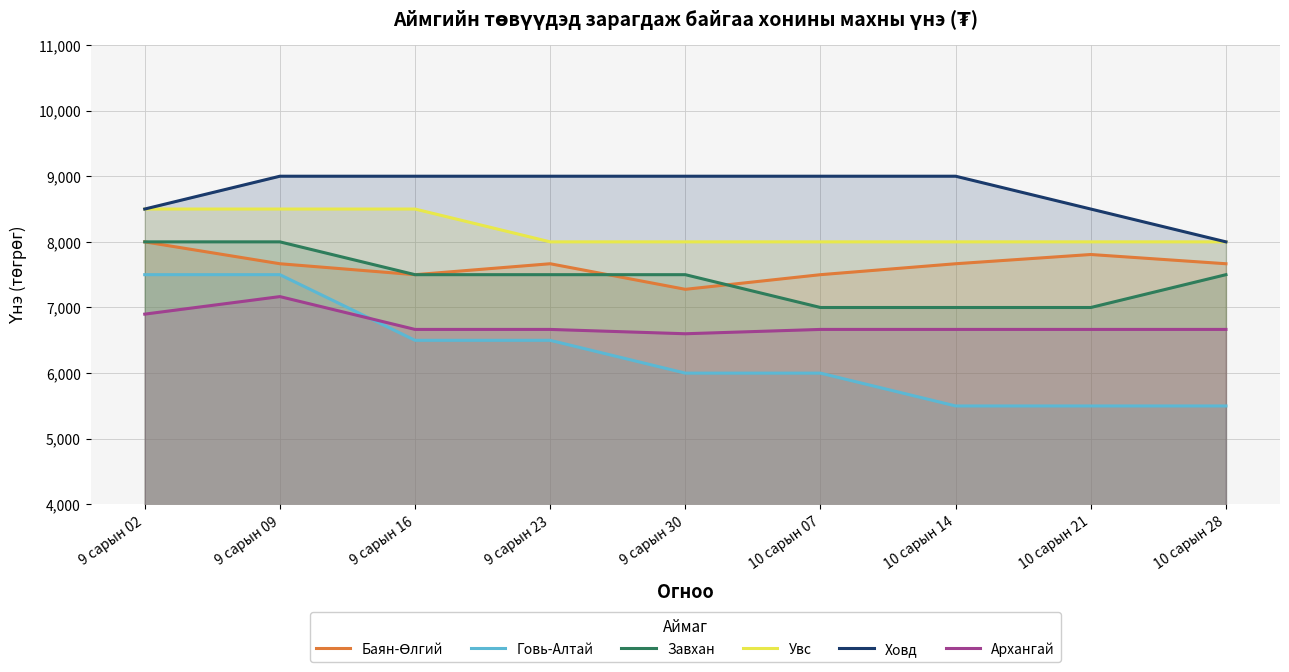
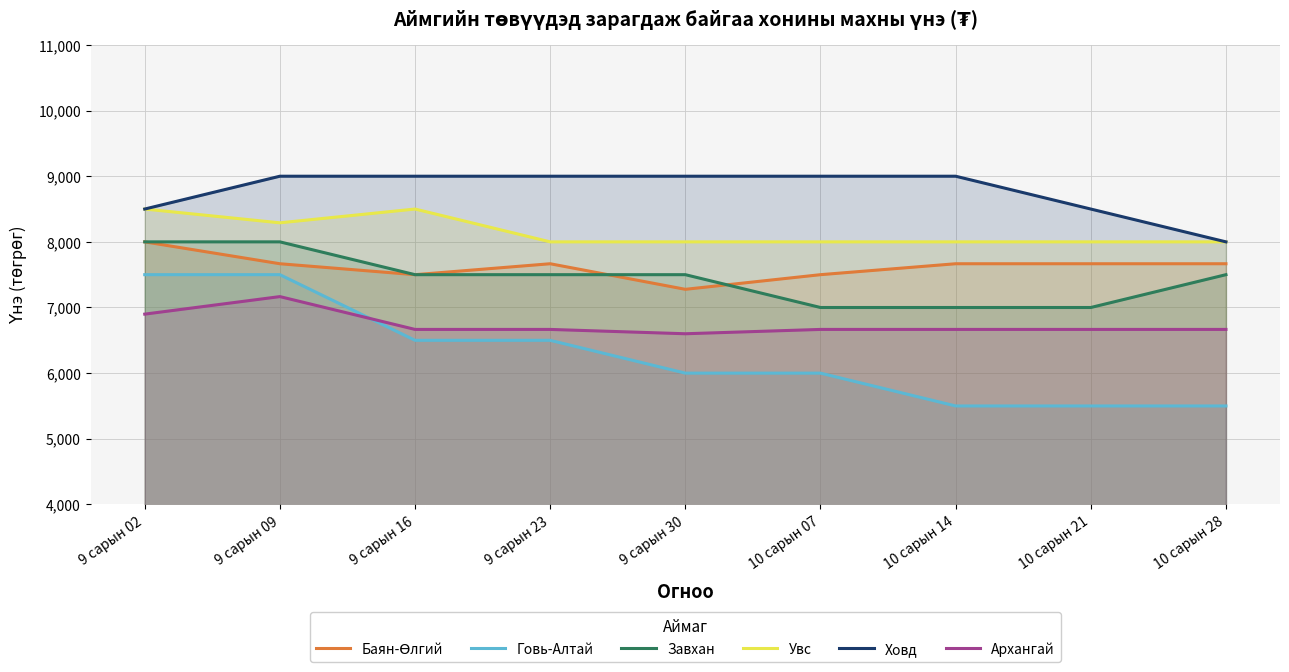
Увс, 9 сарын 09: 8,500 -> 8,300
Баян-Өлгий, 10 сарын 21: 7,800 -> 7,700
